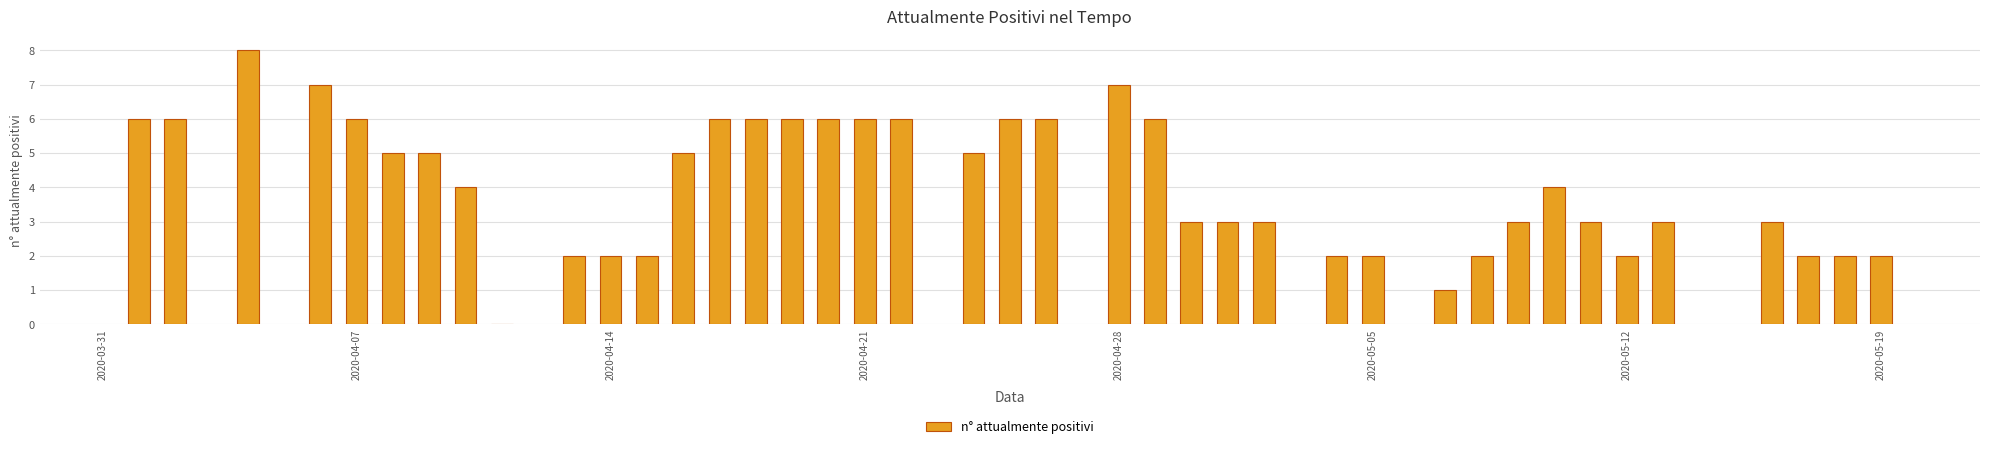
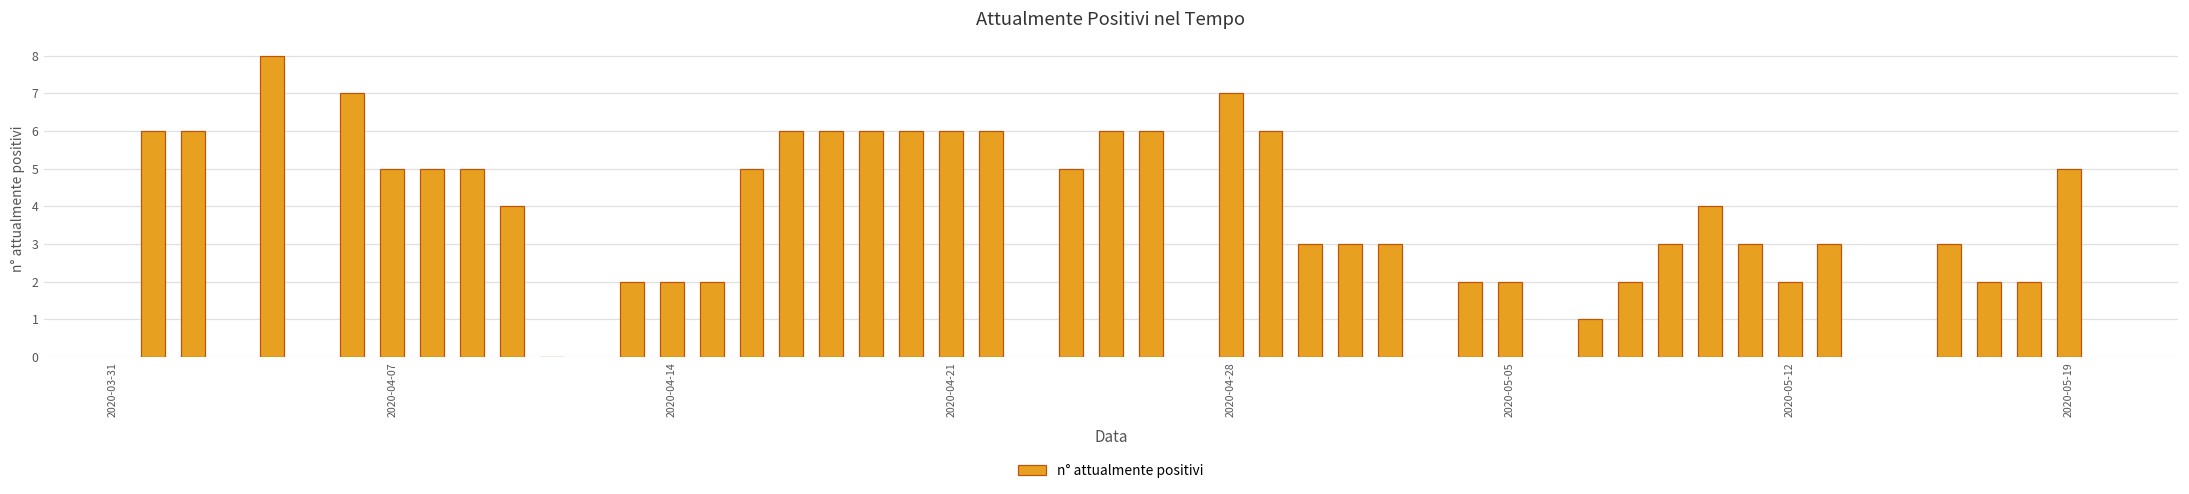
2020-04-07: 6 -> 5
2020-05-19: 2 -> 5
